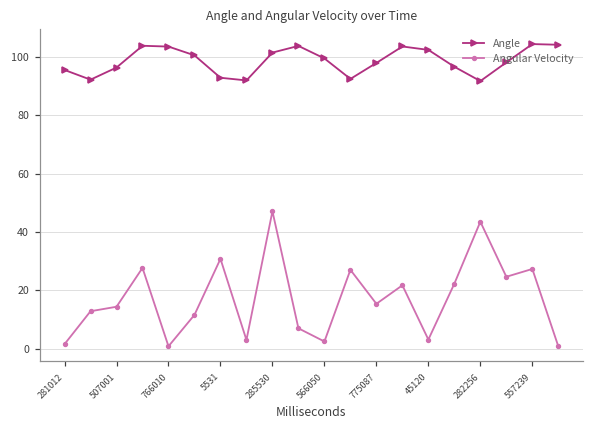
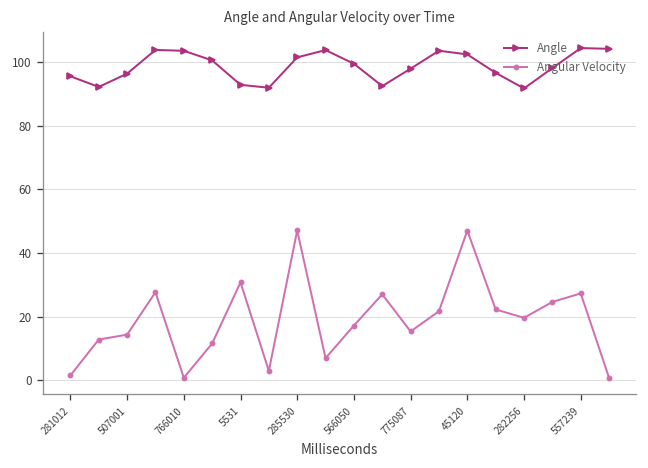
Angular Velocity, 566050: 2 -> 17
Angular Velocity, 45120: 3 -> 47
Angular Velocity, 282256: 43 -> 20
